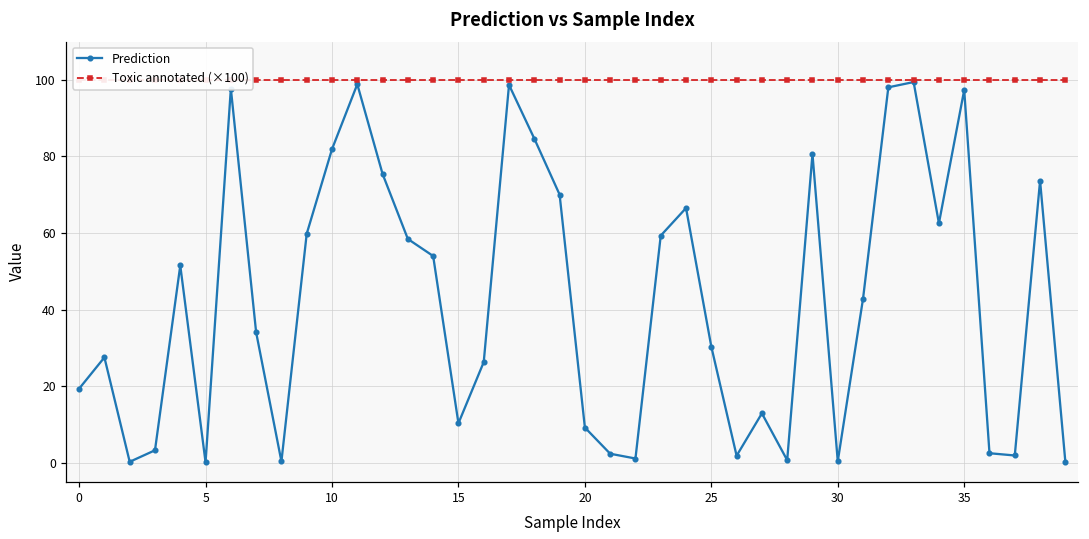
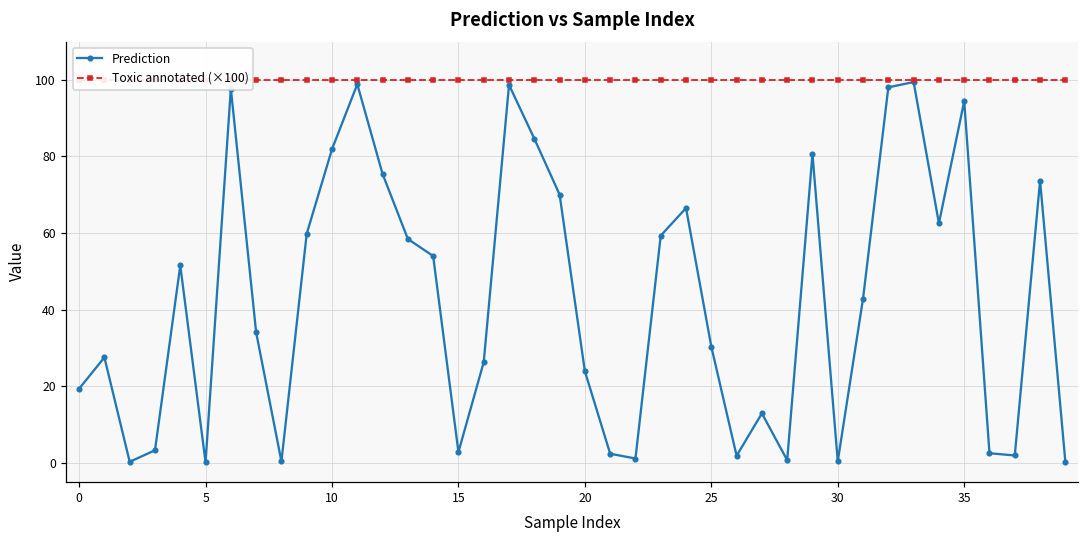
Prediction, 15: 10 -> 3
Prediction, 20: 9 -> 24
Prediction, 35: 97 -> 94
